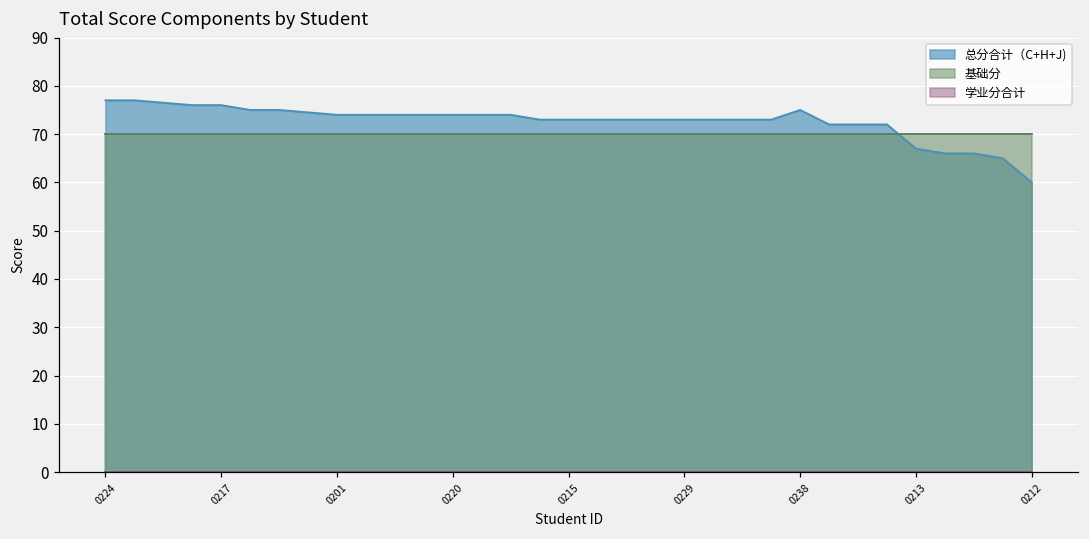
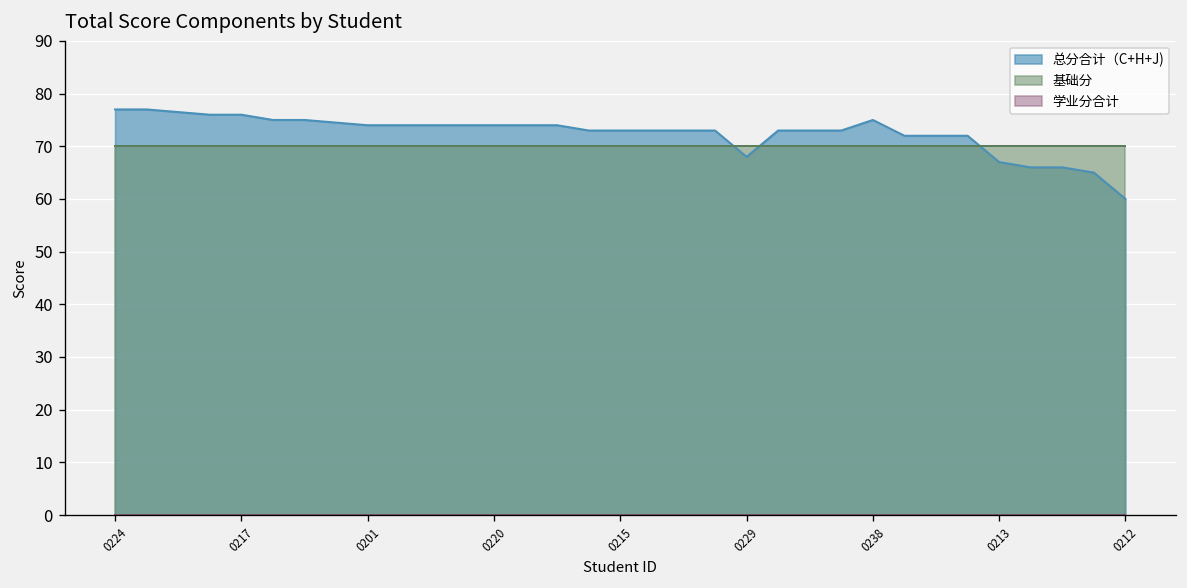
总分合计（C+H+J), 0229: 73 -> 68
